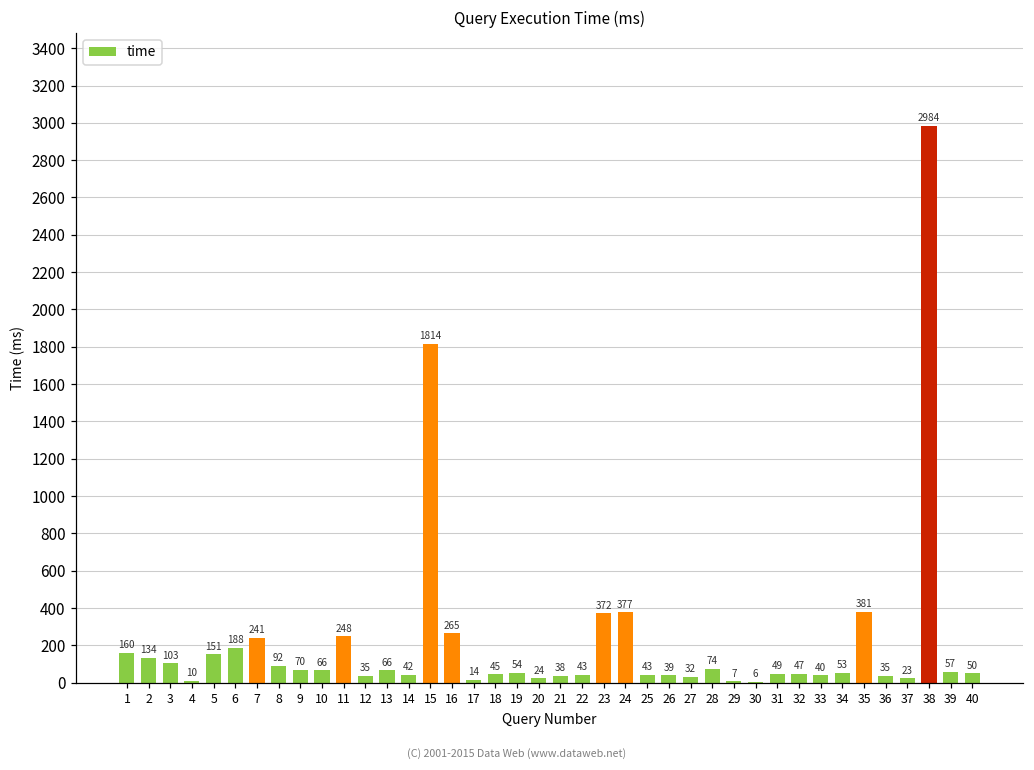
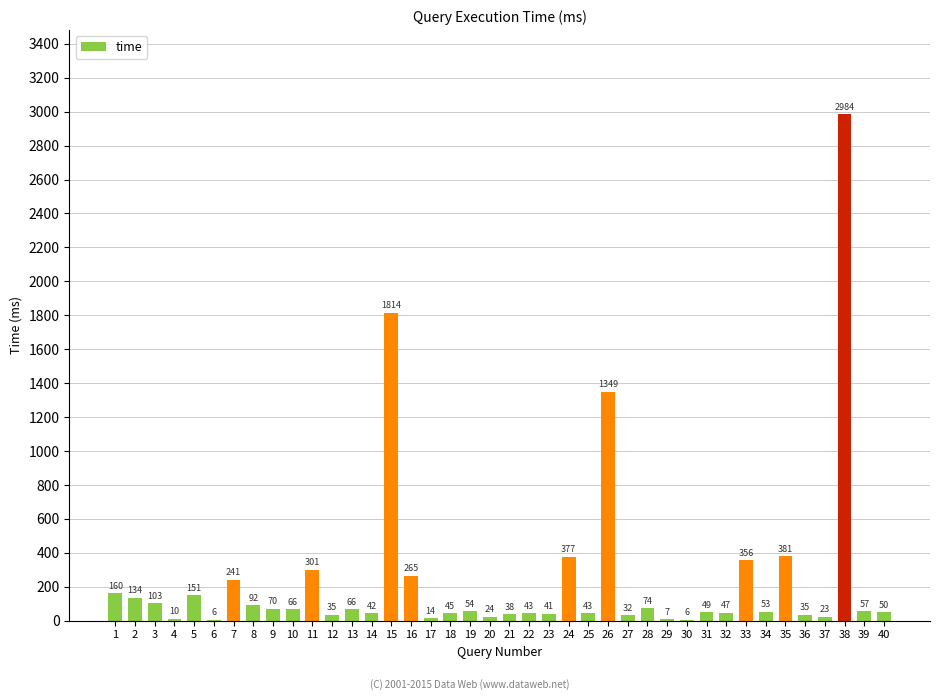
6: 188 -> 6
11: 248 -> 301
23: 372 -> 41
26: 39 -> 1349
33: 40 -> 356
